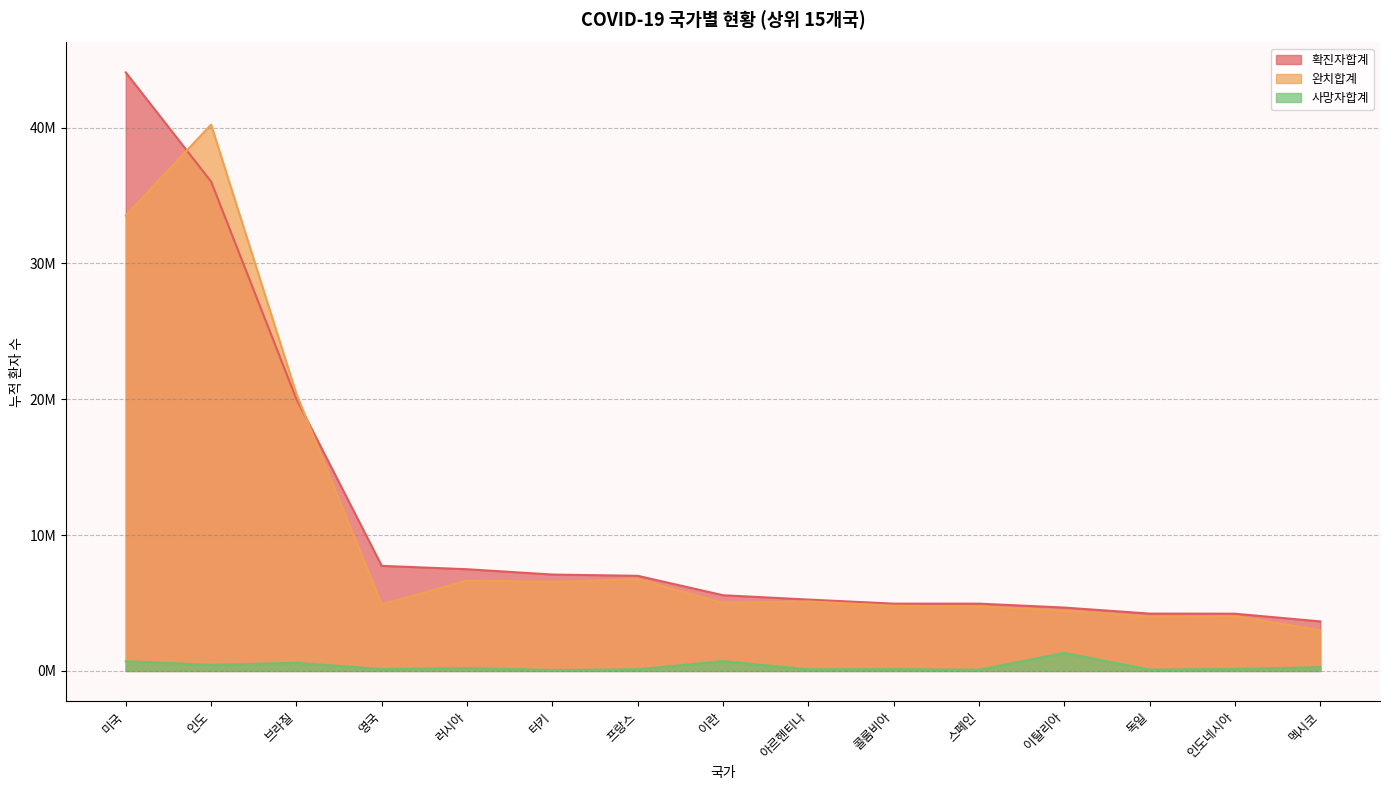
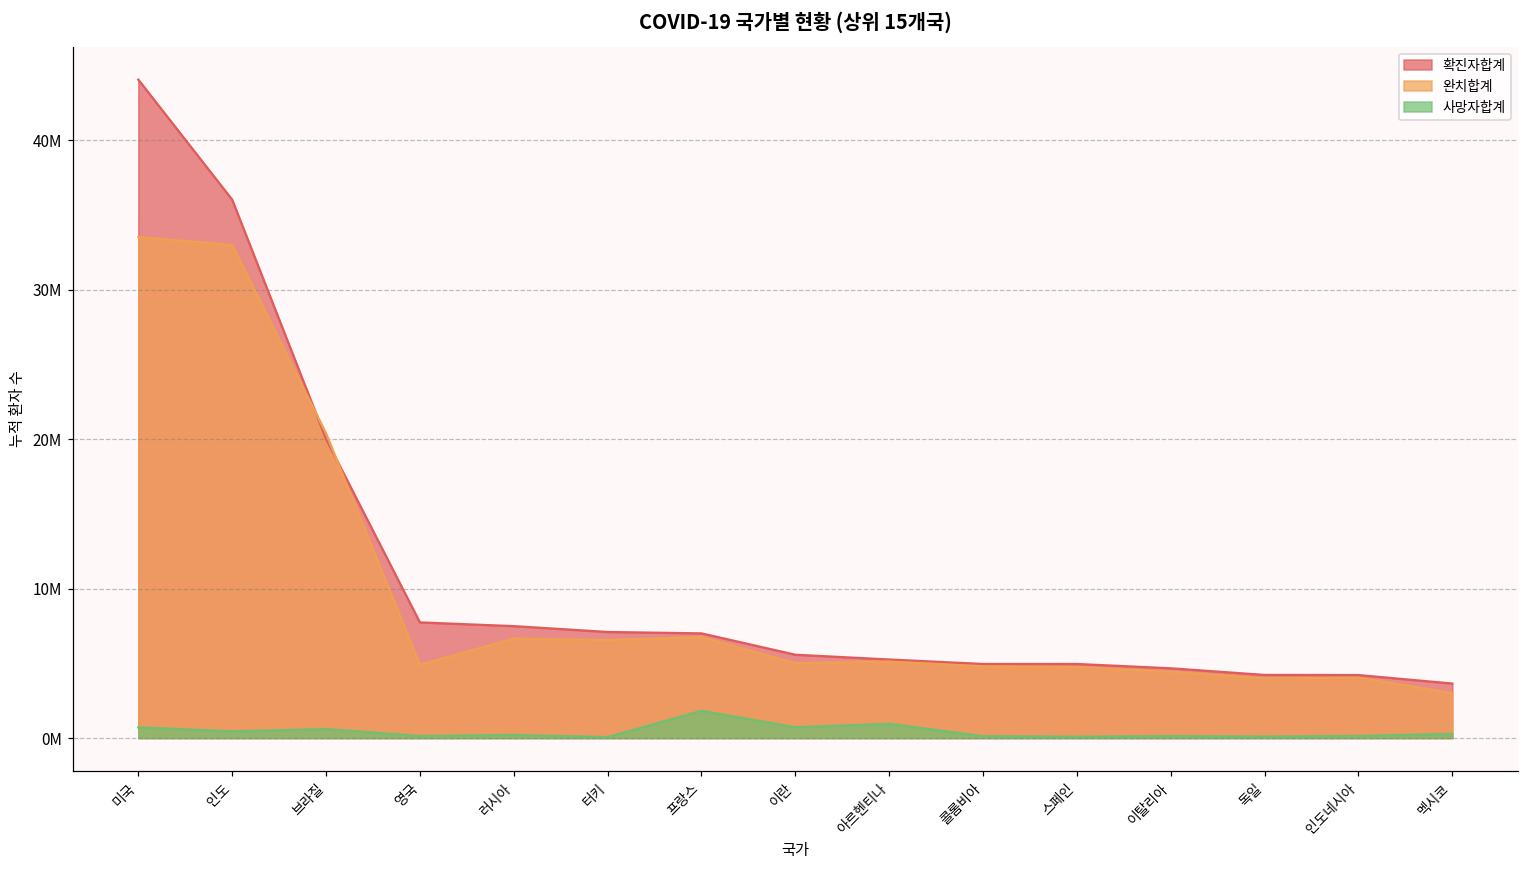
완치합계, 인도: 40200000 -> 33000000
사망자합계, 프랑스: 100000 -> 1800000
사망자합계, 아르헨티나: 100000 -> 900000
사망자합계, 이탈리아: 1300000 -> 100000
